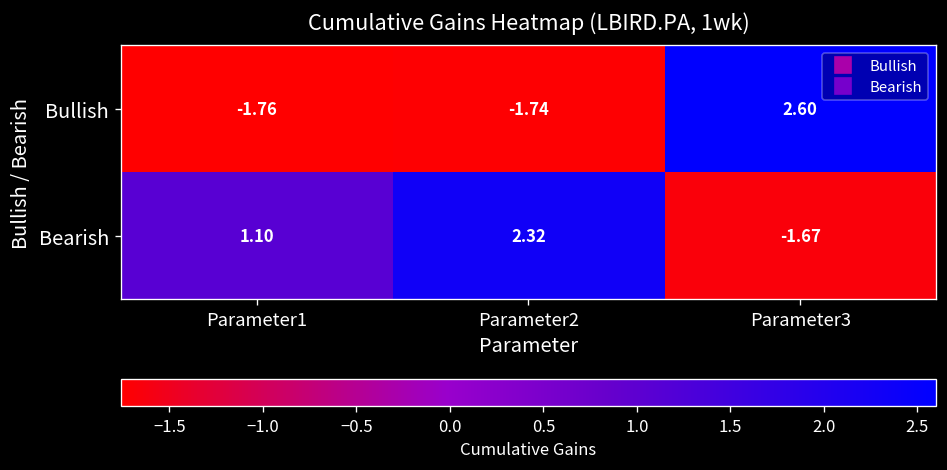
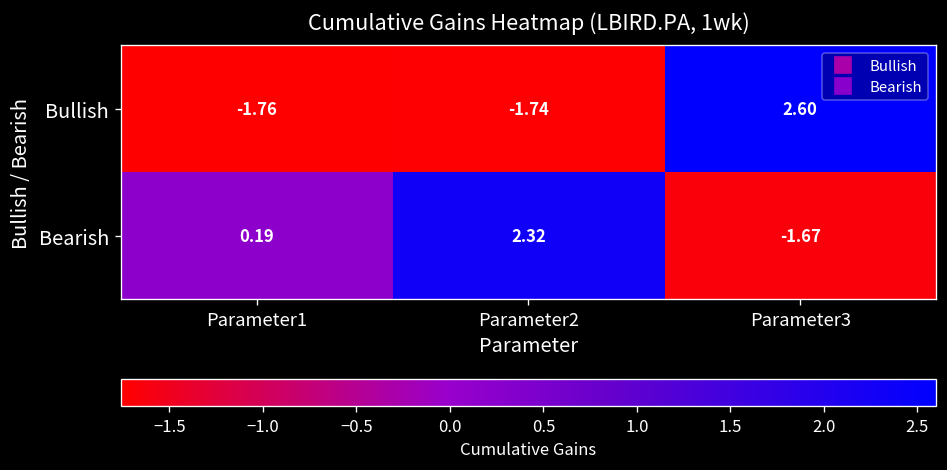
Bearish, Parameter1: 1.10 -> 0.19
